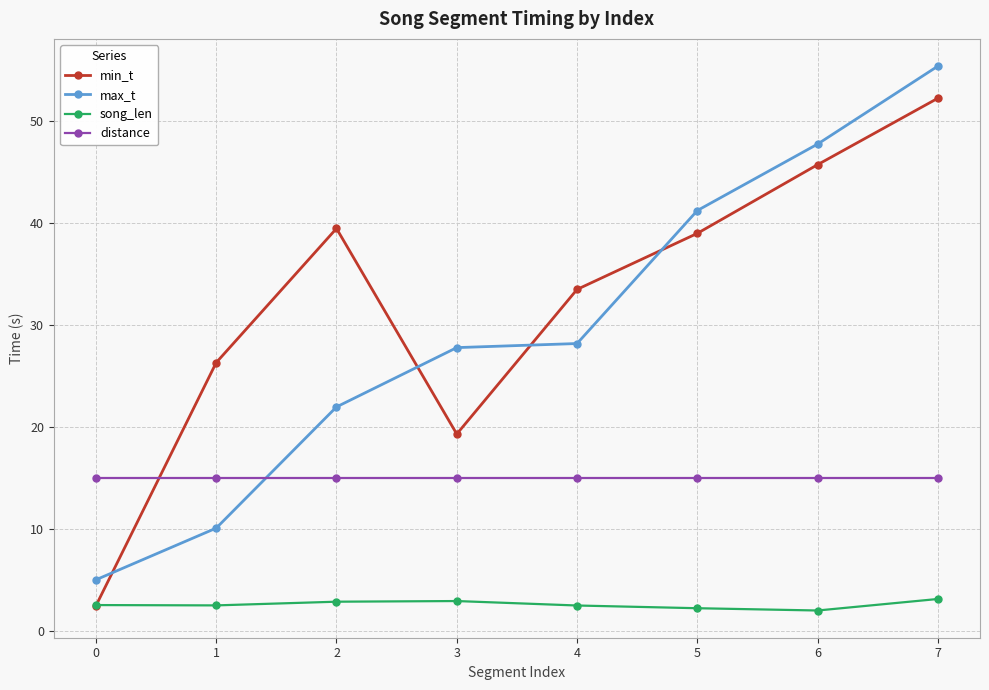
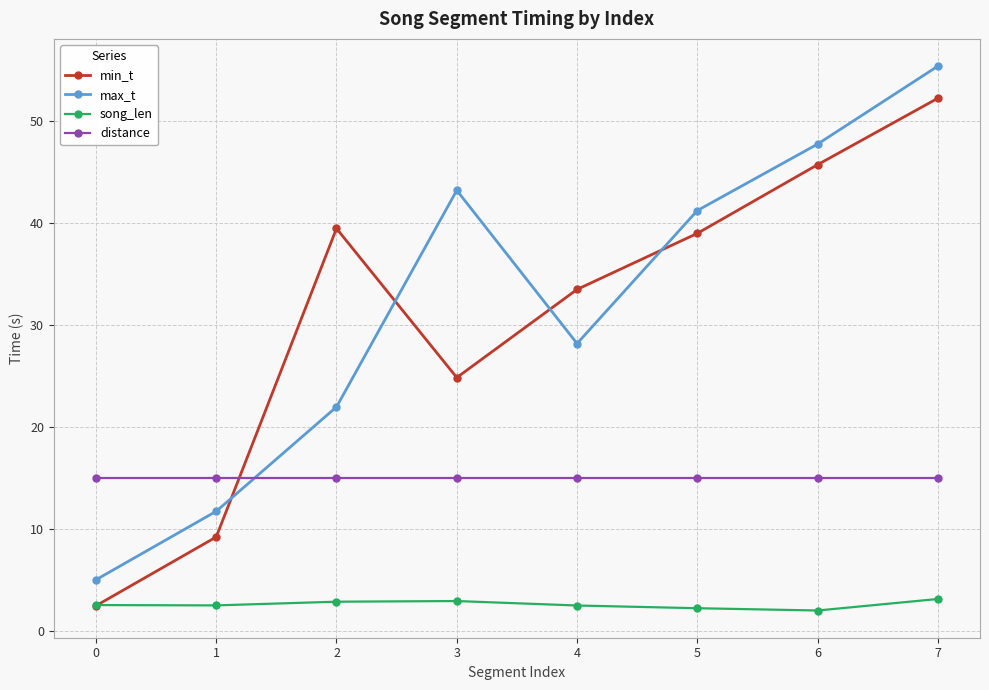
min_t, 1: 26.3 -> 9.2
max_t, 1: 10.1 -> 11.8
min_t, 3: 19.3 -> 24.9
max_t, 3: 27.8 -> 43.2
